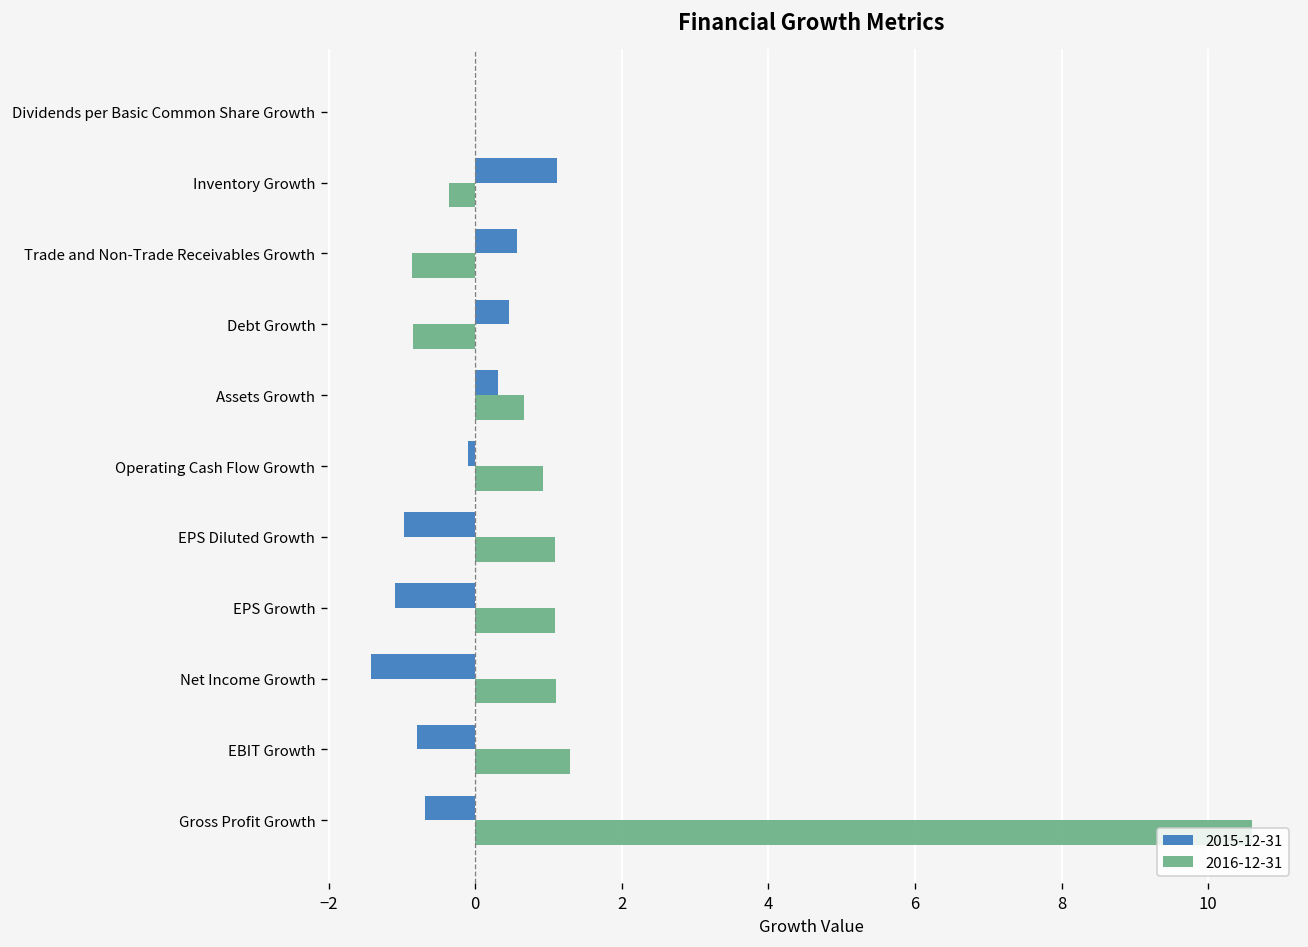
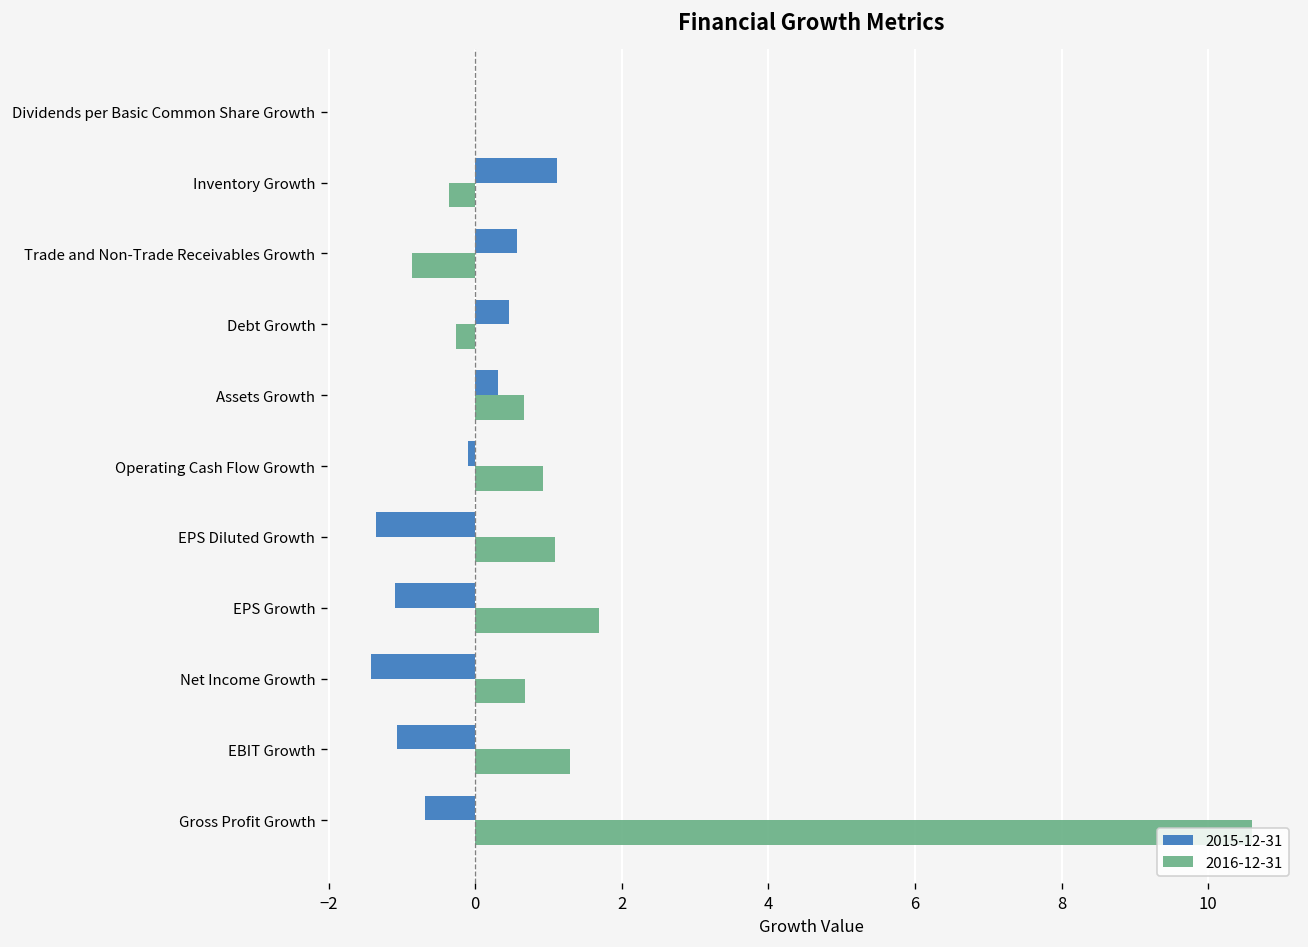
2016-12-31, Debt Growth: -0.9 -> -0.3
2015-12-31, EPS Diluted Growth: -1.0 -> -1.4
2016-12-31, EPS Growth: 1.1 -> 1.7
2016-12-31, Net Income Growth: 1.1 -> 0.7
2015-12-31, EBIT Growth: -0.8 -> -1.1
